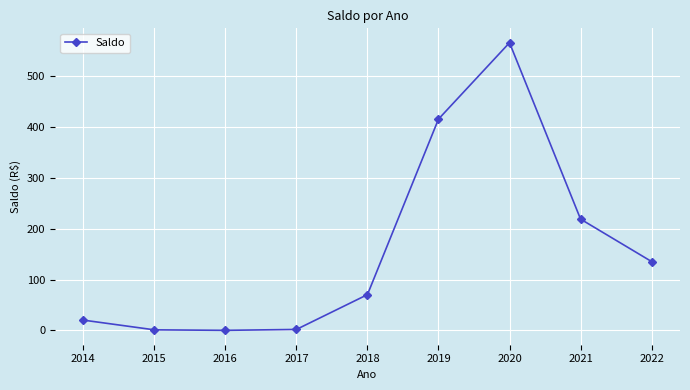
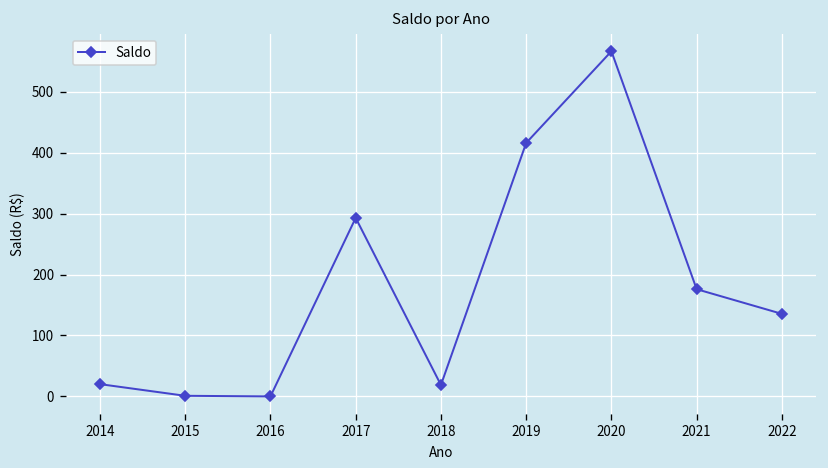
2017: 0 -> 290
2018: 70 -> 20
2021: 220 -> 180
